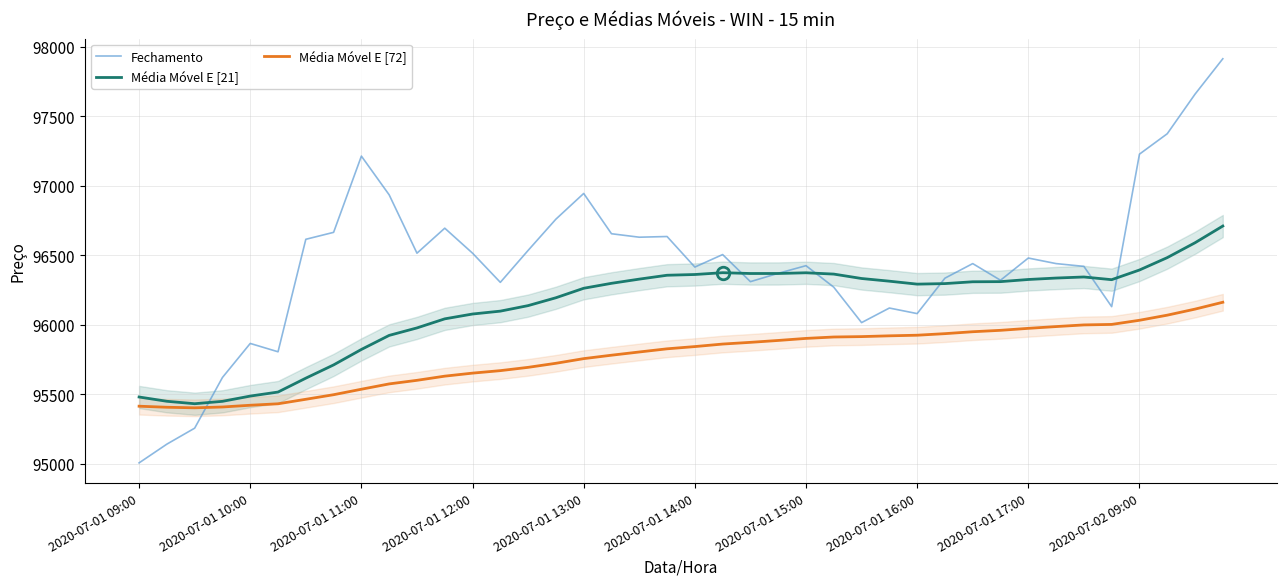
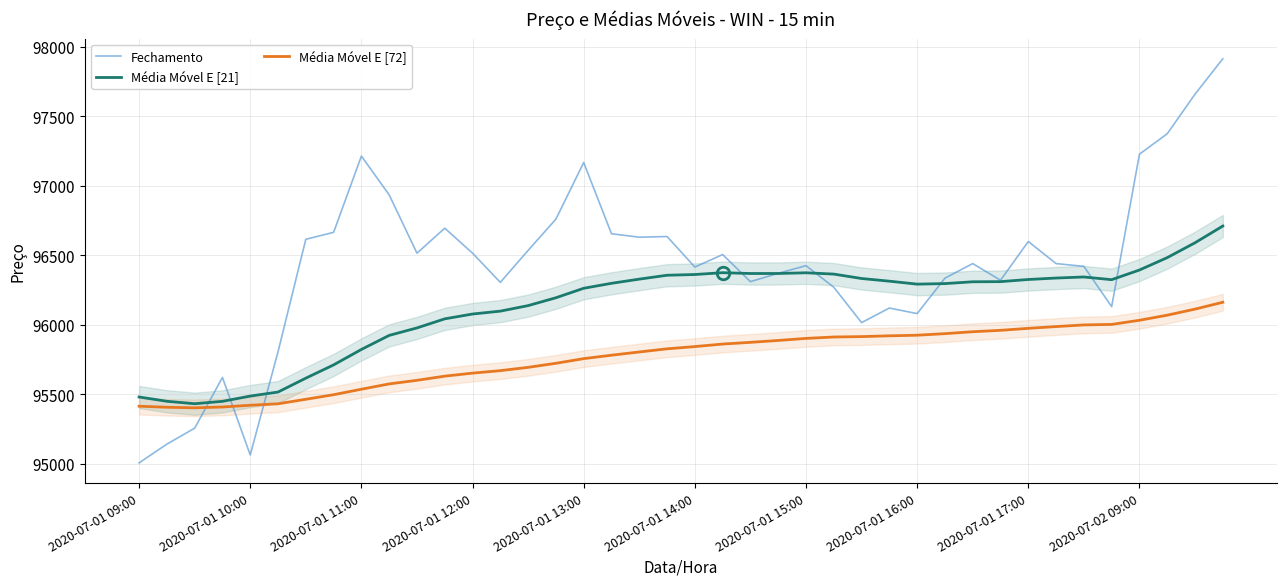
Fechamento, 2020-07-01 10:00: 95870 -> 95060
Fechamento, 2020-07-01 13:00: 96950 -> 97170
Fechamento, 2020-07-01 17:00: 96480 -> 96600
